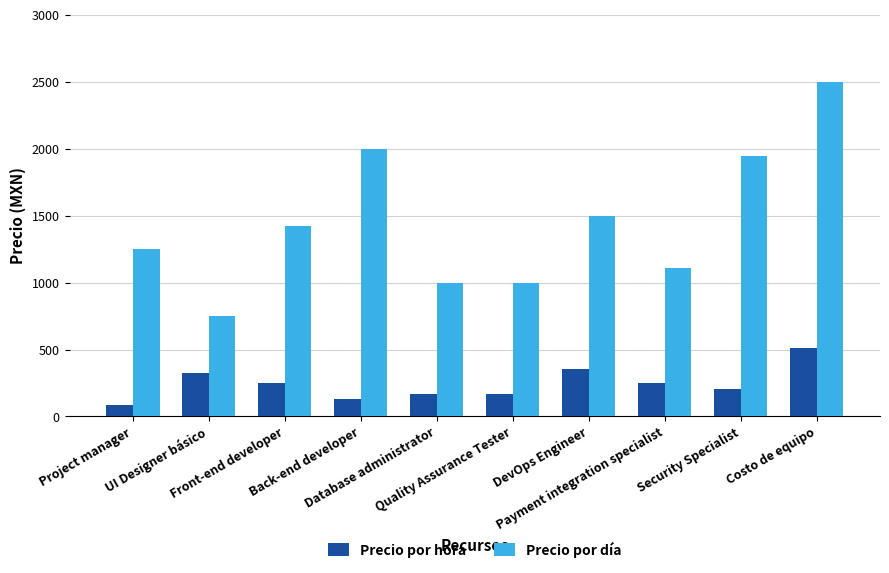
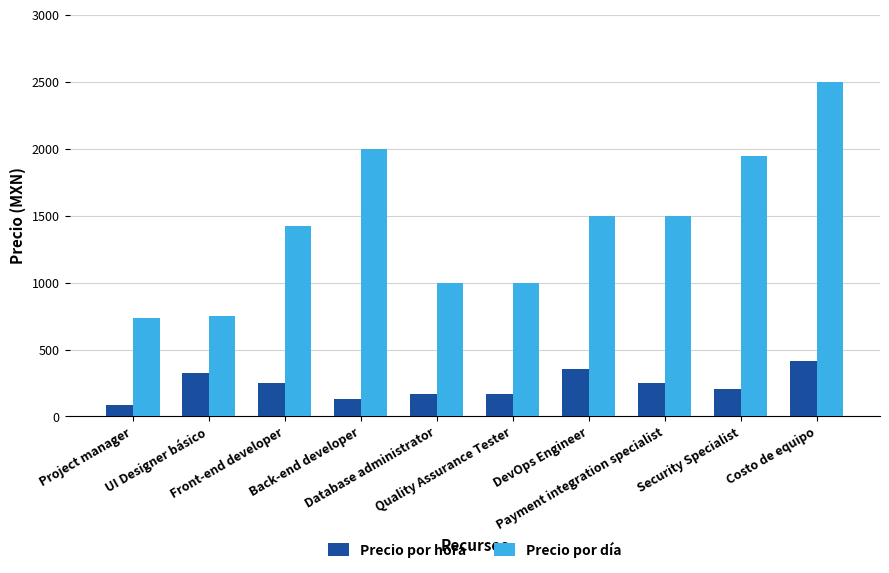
Precio por día, Project manager: 1250 -> 730
Precio por día, Payment integration specialist: 1110 -> 1500
Precio por hora, Costo de equipo: 510 -> 420
